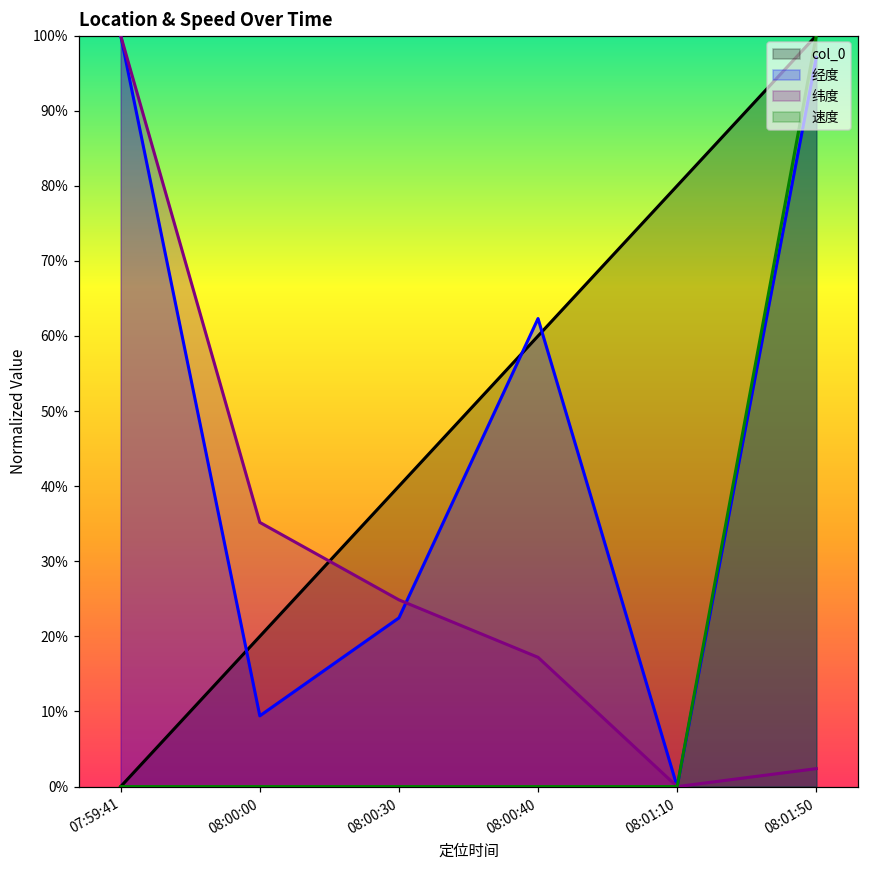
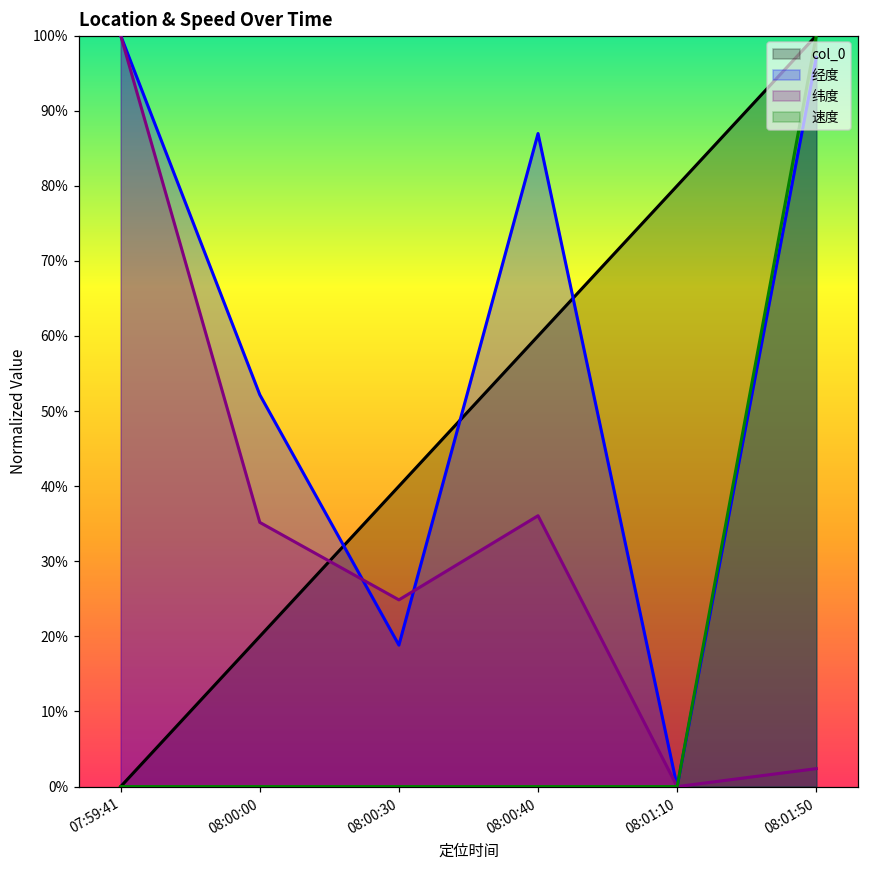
经度, 08:00:00: 9% -> 52%
经度, 08:00:30: 22% -> 19%
经度, 08:00:40: 62% -> 87%
纬度, 08:00:40: 17% -> 36%
